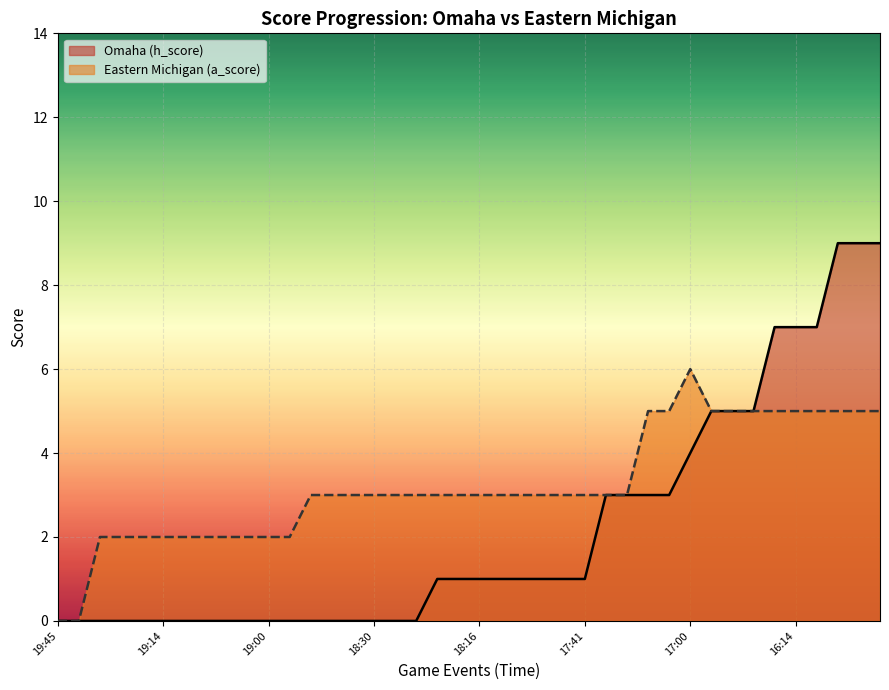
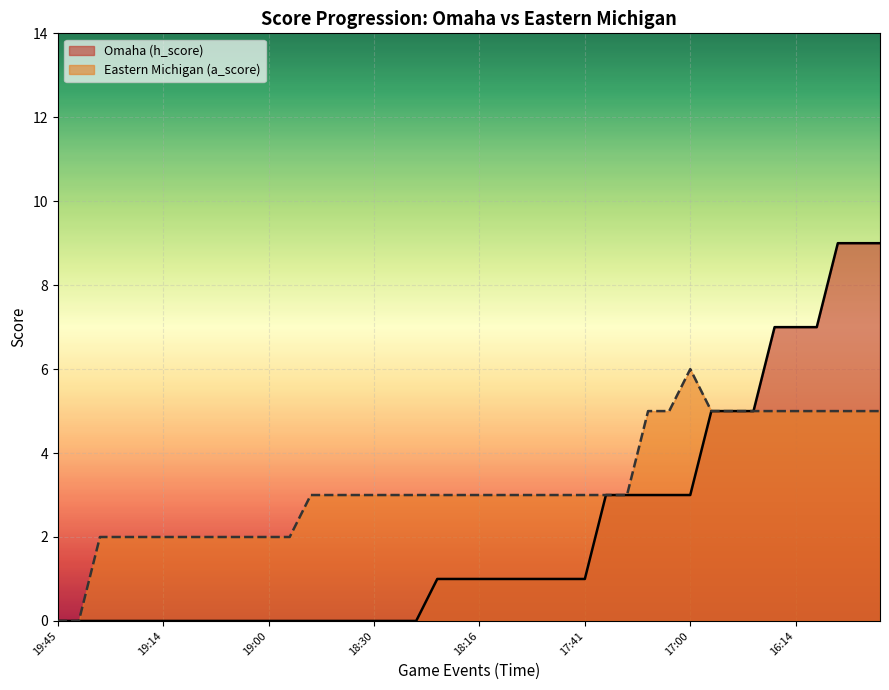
Omaha (h_score), 17:00: 4 -> 3
